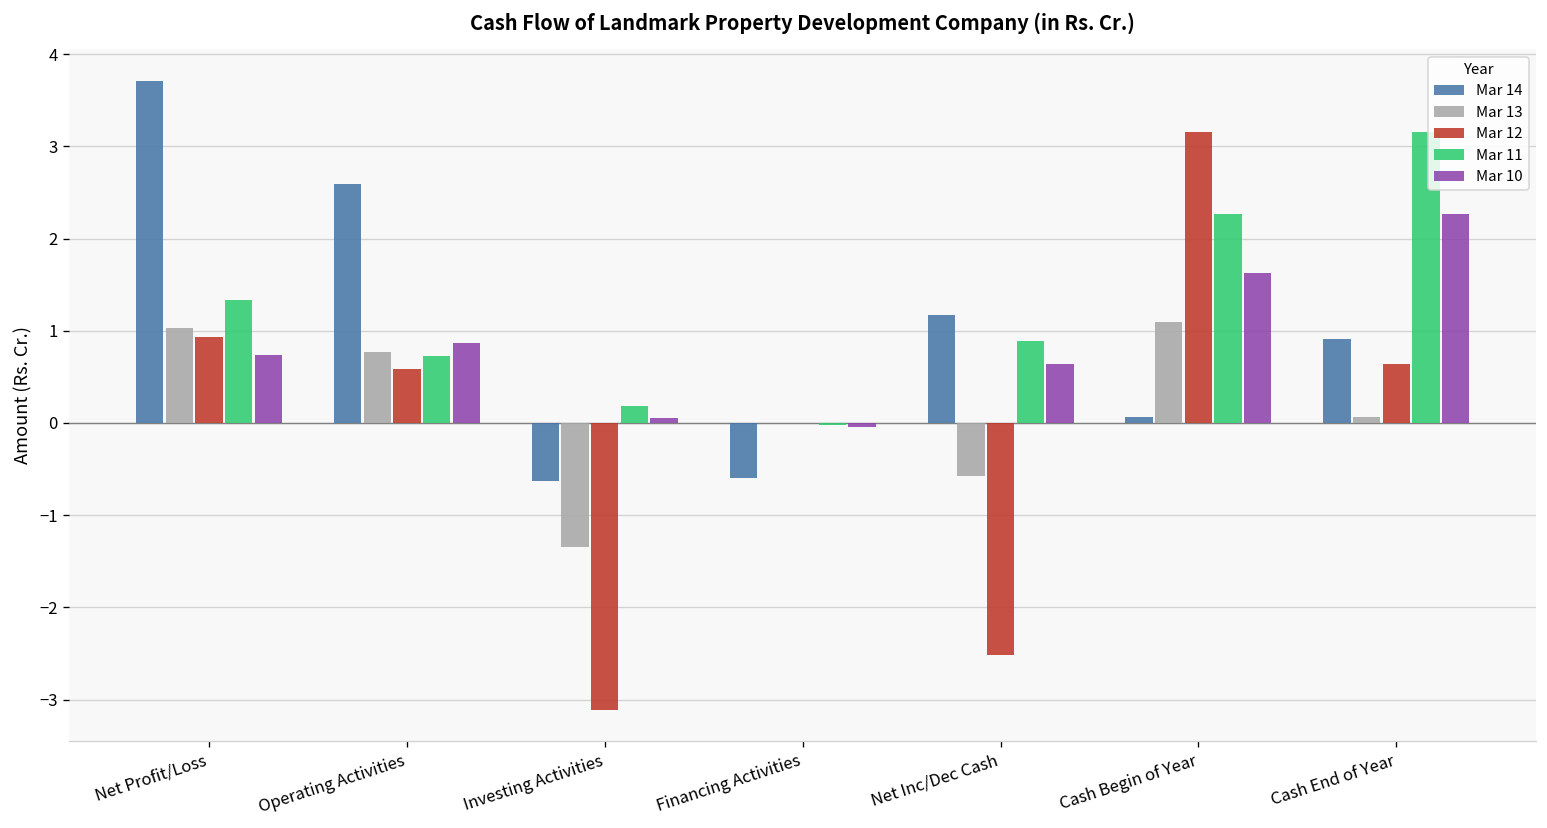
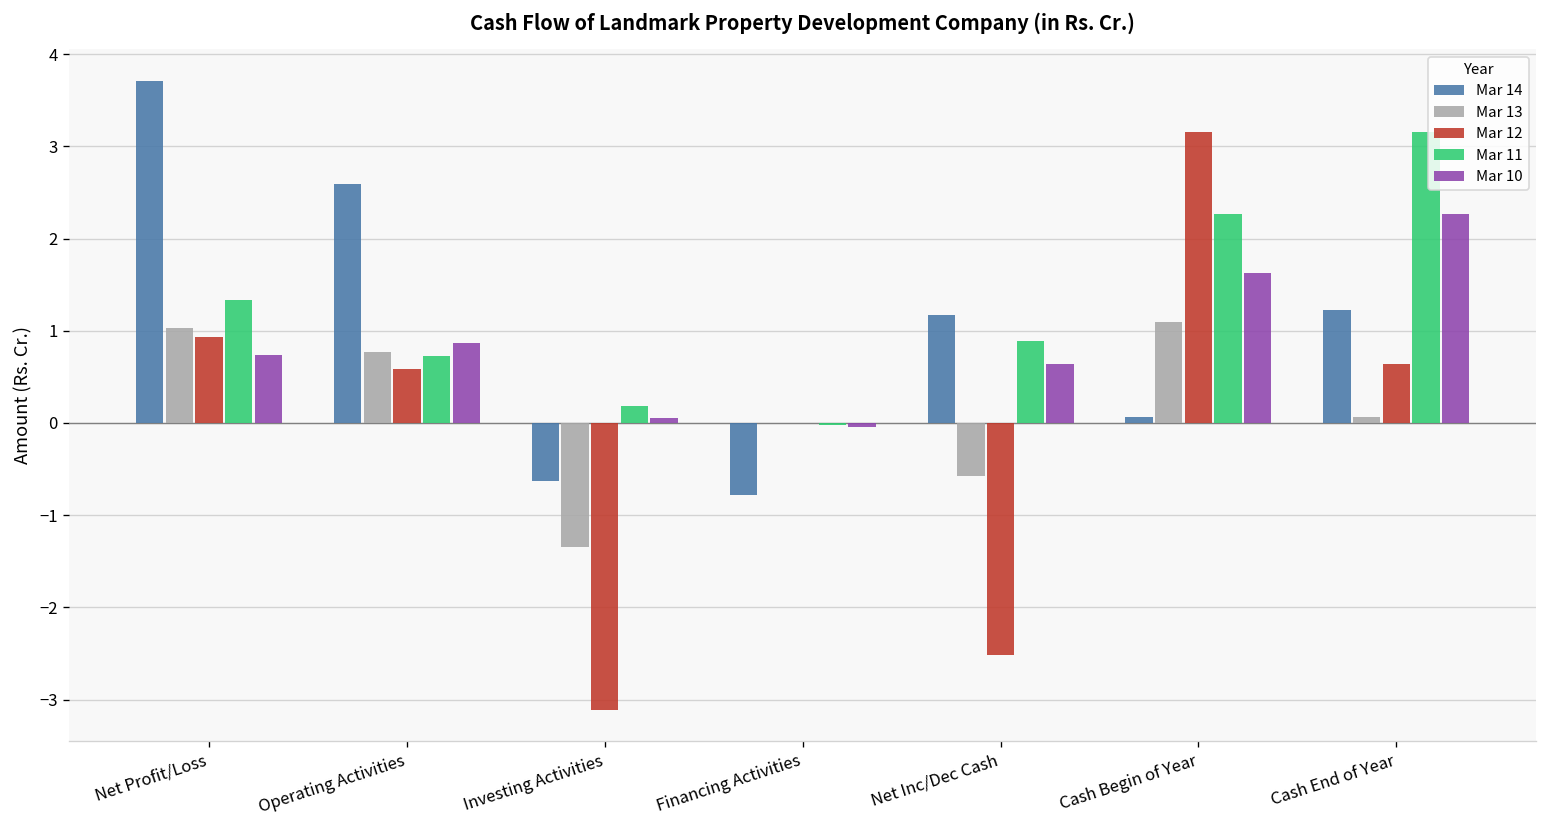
Mar 14, Financing Activities: -0.6 -> -0.8
Mar 14, Cash End of Year: 0.9 -> 1.2
